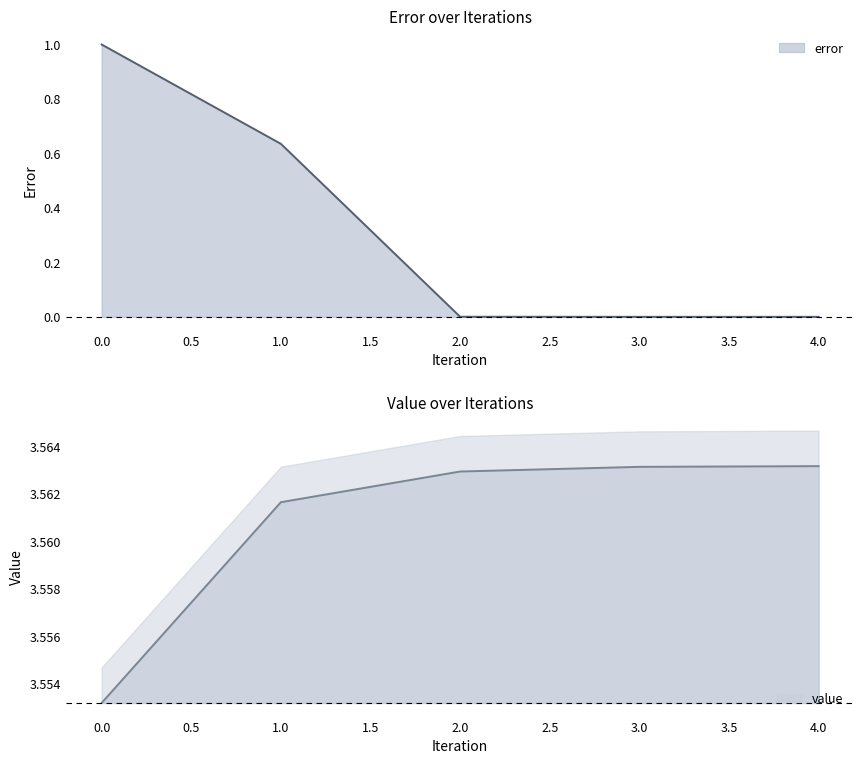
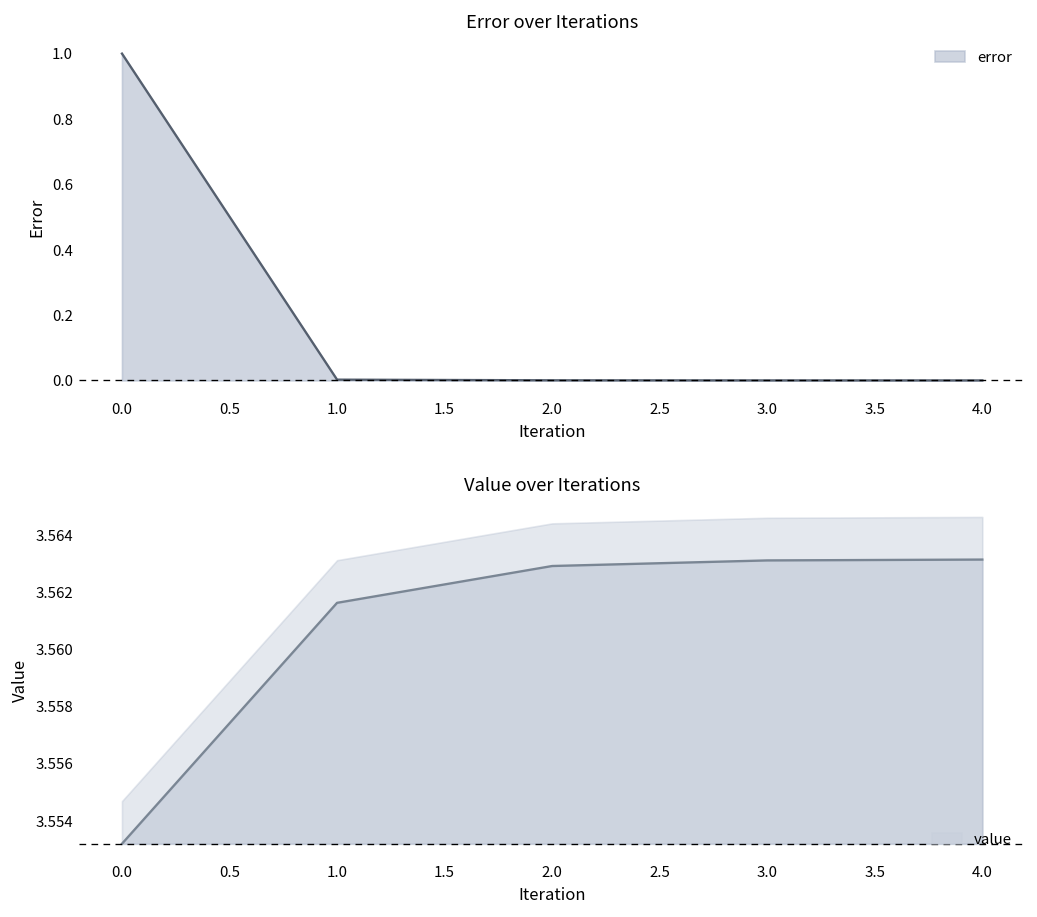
Error over Iterations, 1.0: 0.64 -> 0.00
